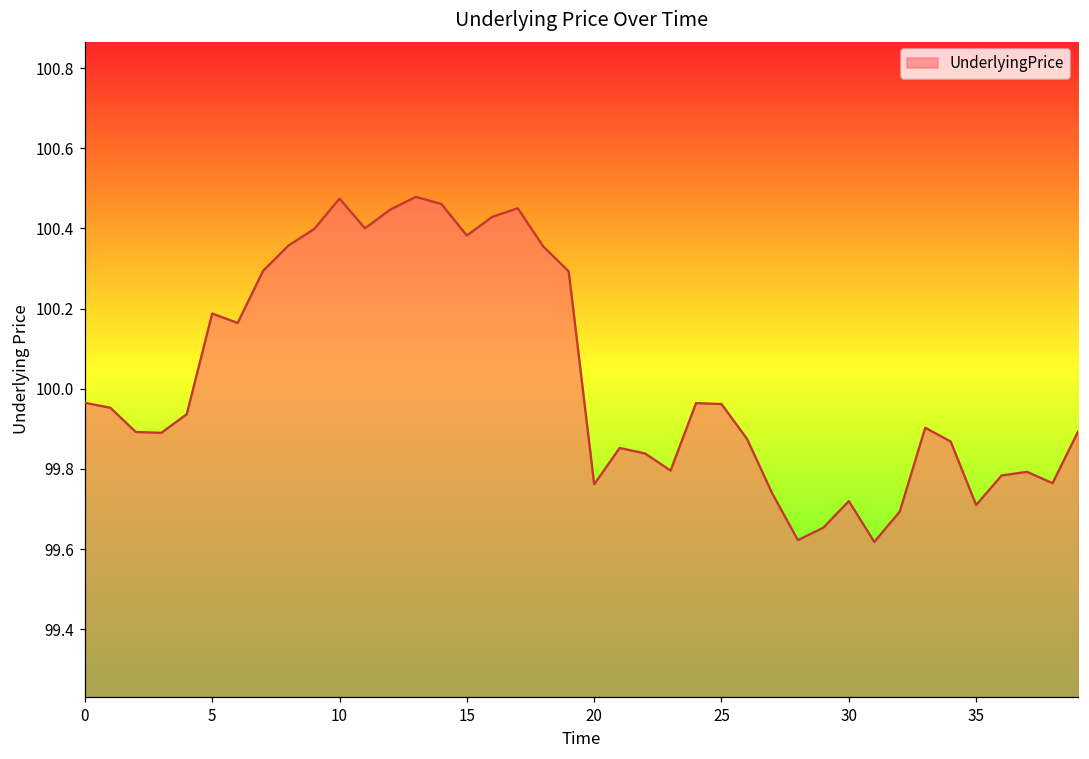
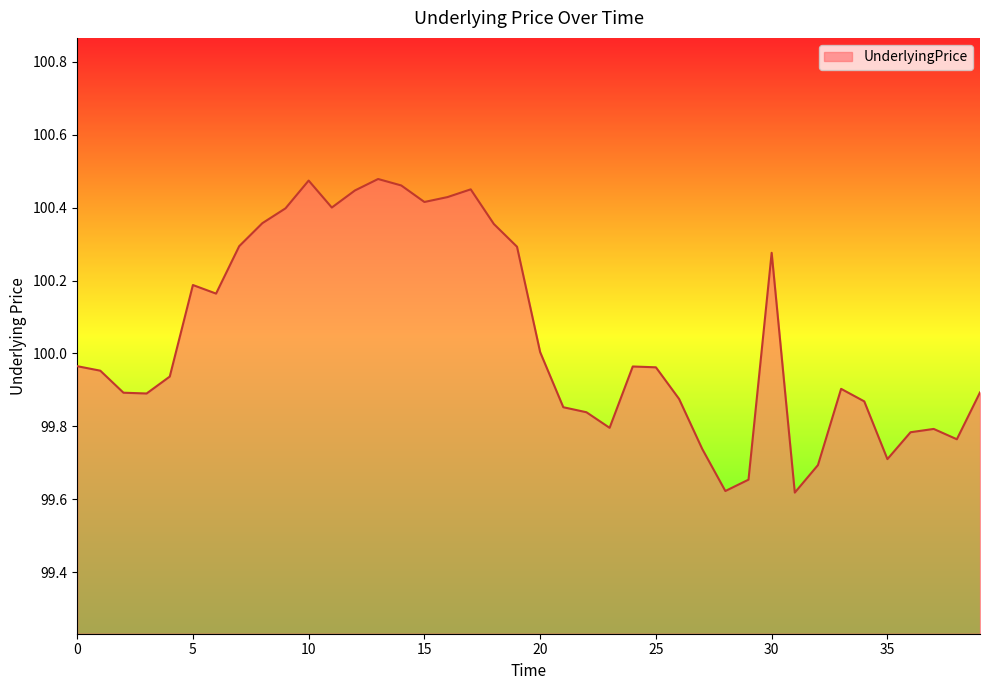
15: 100.38 -> 100.42
20: 99.76 -> 100.00
30: 99.72 -> 100.28
